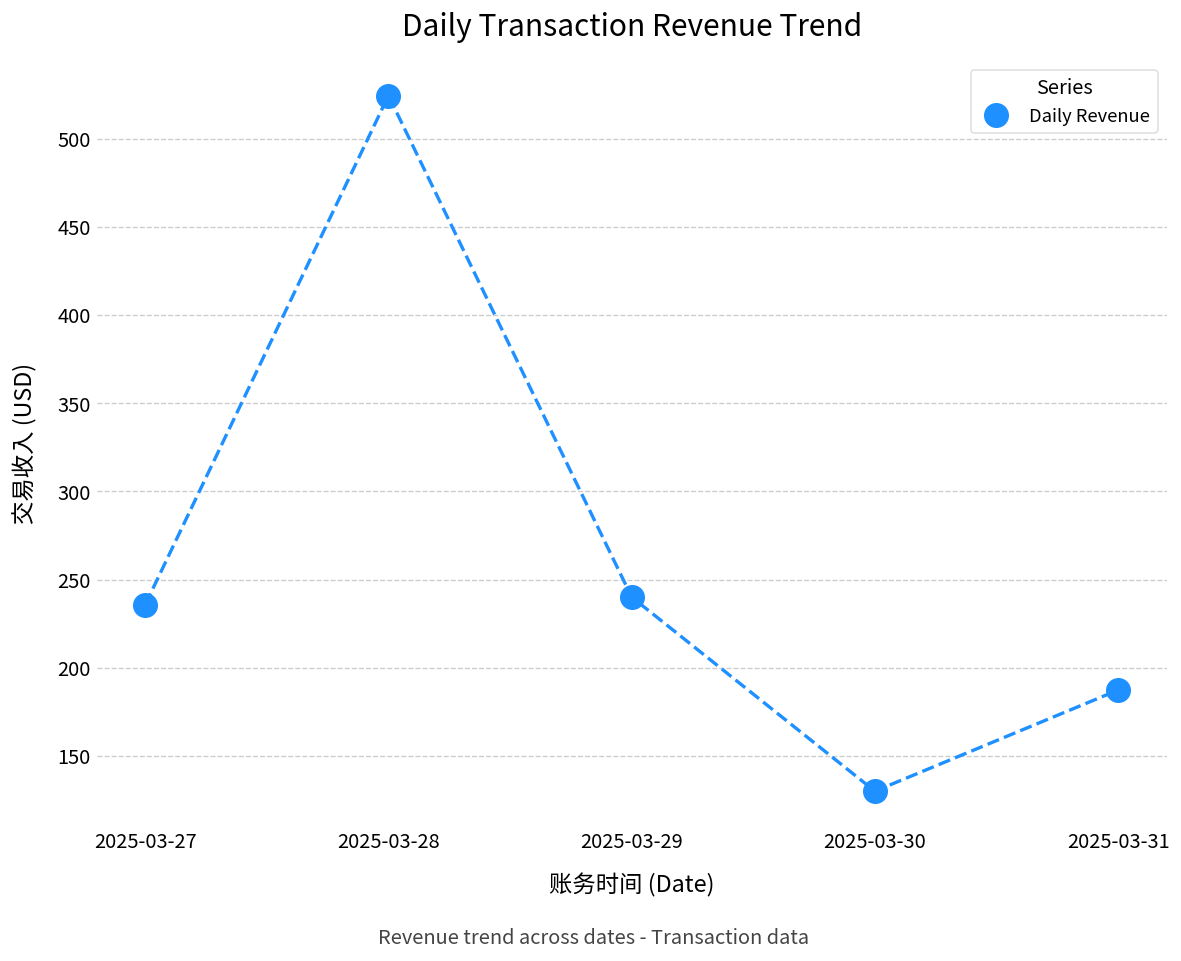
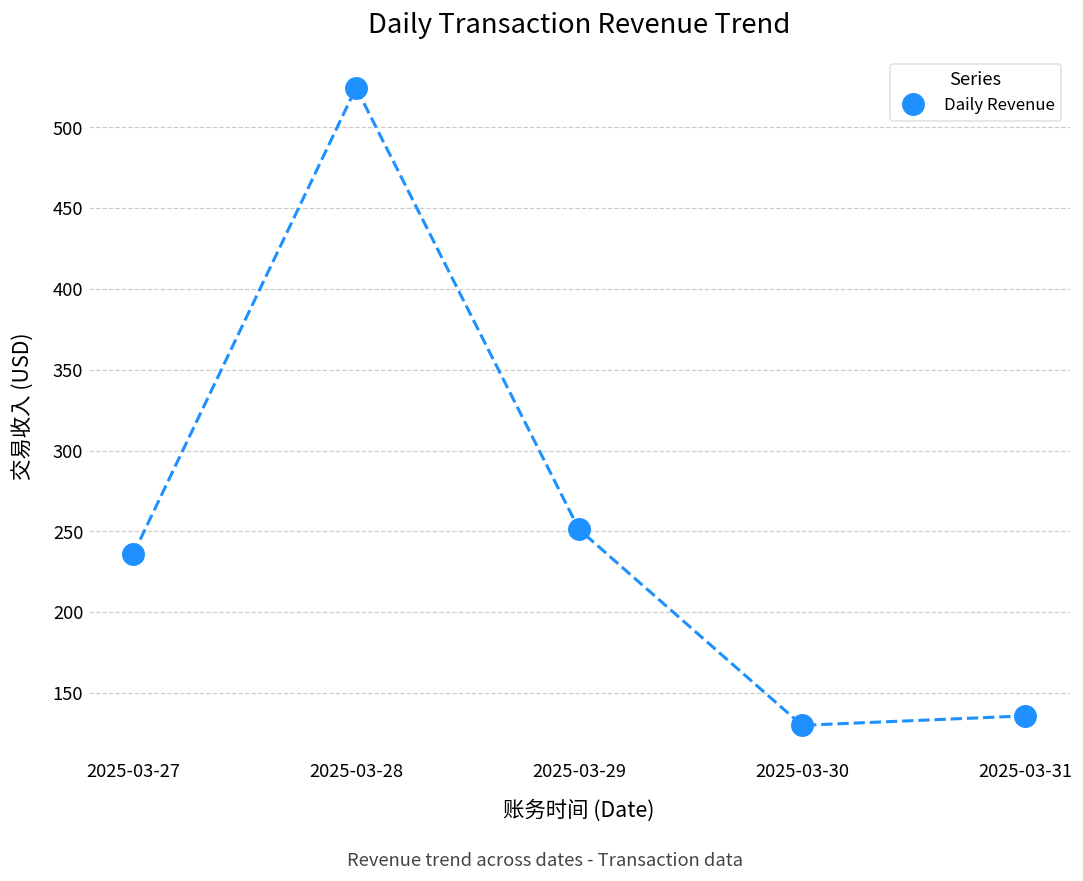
2025-03-29: 240 -> 251
2025-03-31: 187 -> 136
